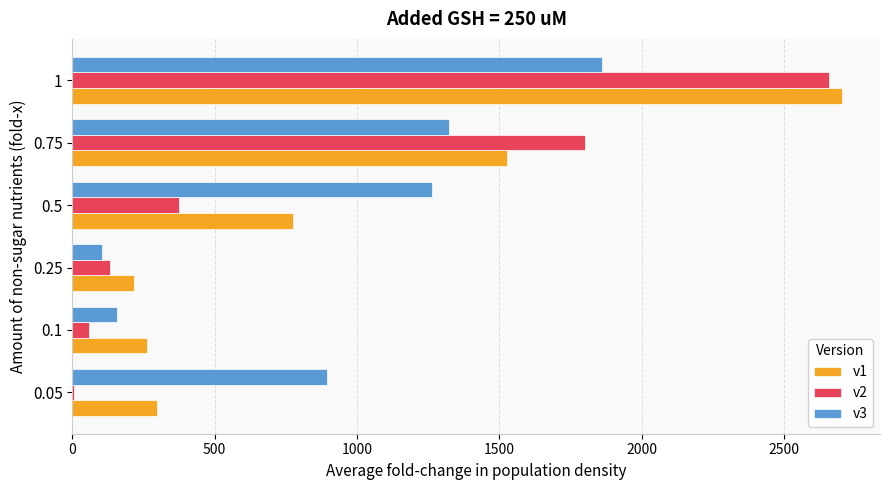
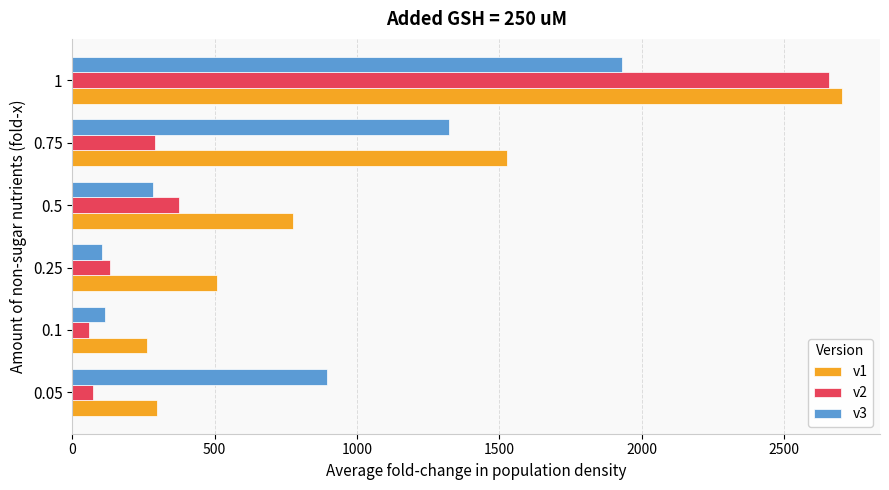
v3, 1: 1860 -> 1930
v2, 0.75: 1800 -> 290
v3, 0.5: 1260 -> 280
v1, 0.25: 220 -> 510
v3, 0.1: 160 -> 120
v2, 0.05: 10 -> 70
